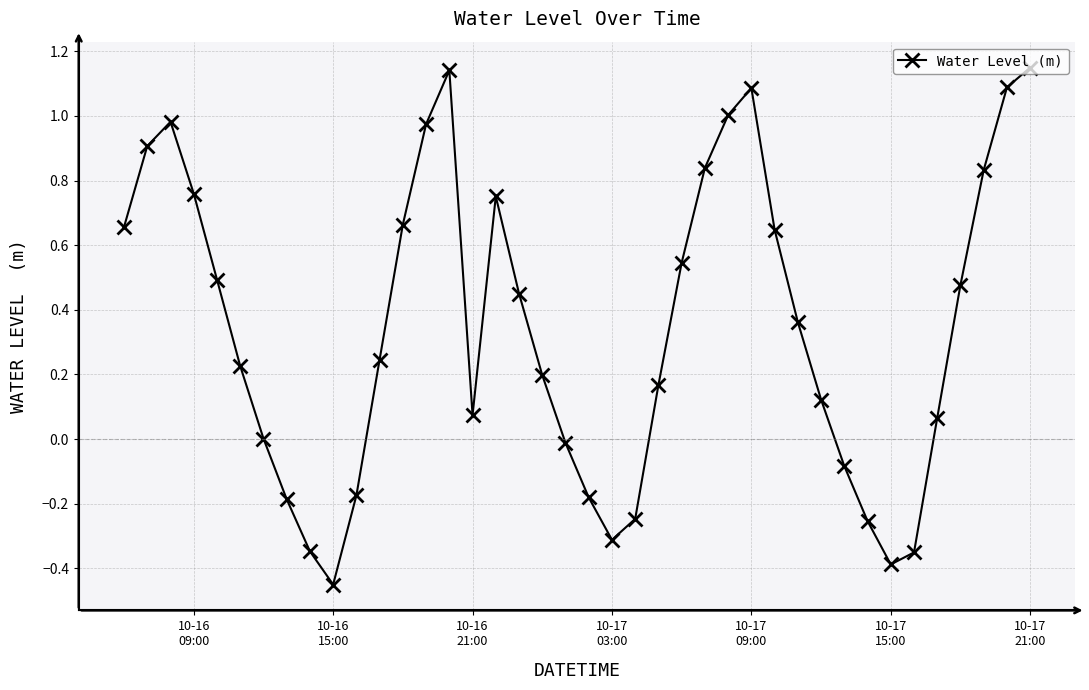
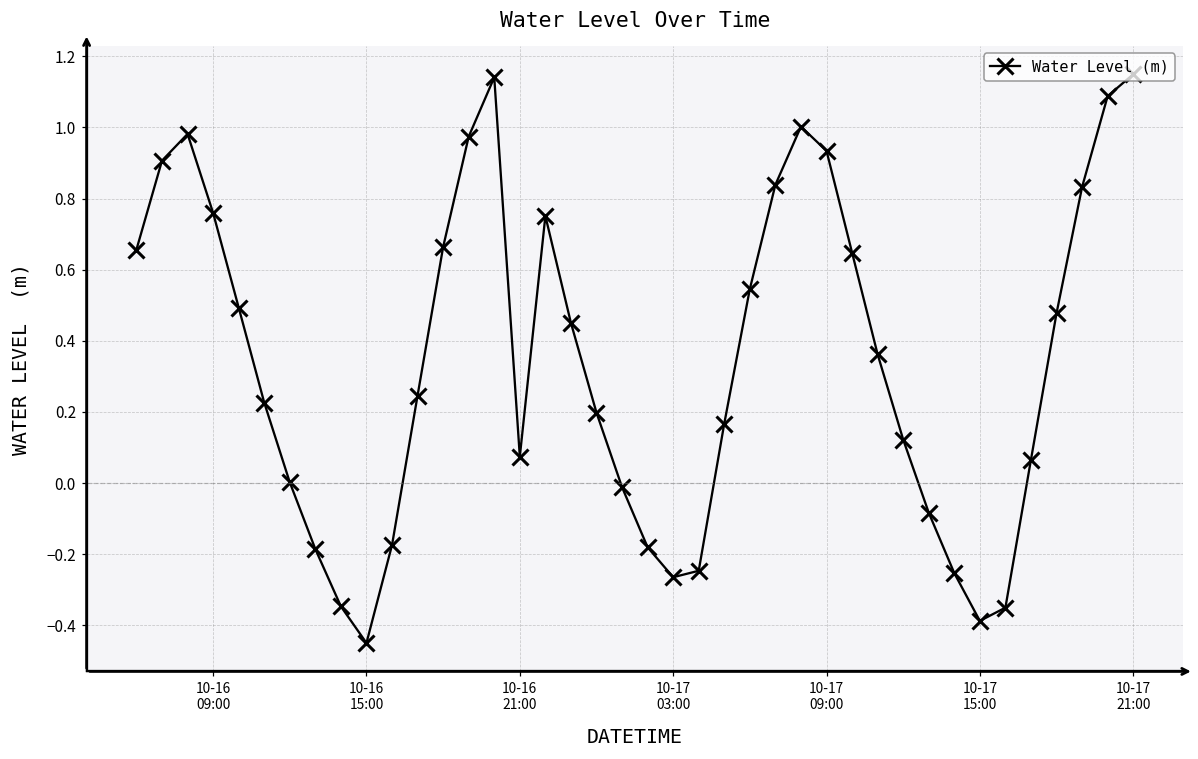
10-17 03:00: -0.31 -> -0.26
10-17 09:00: 1.09 -> 0.93
